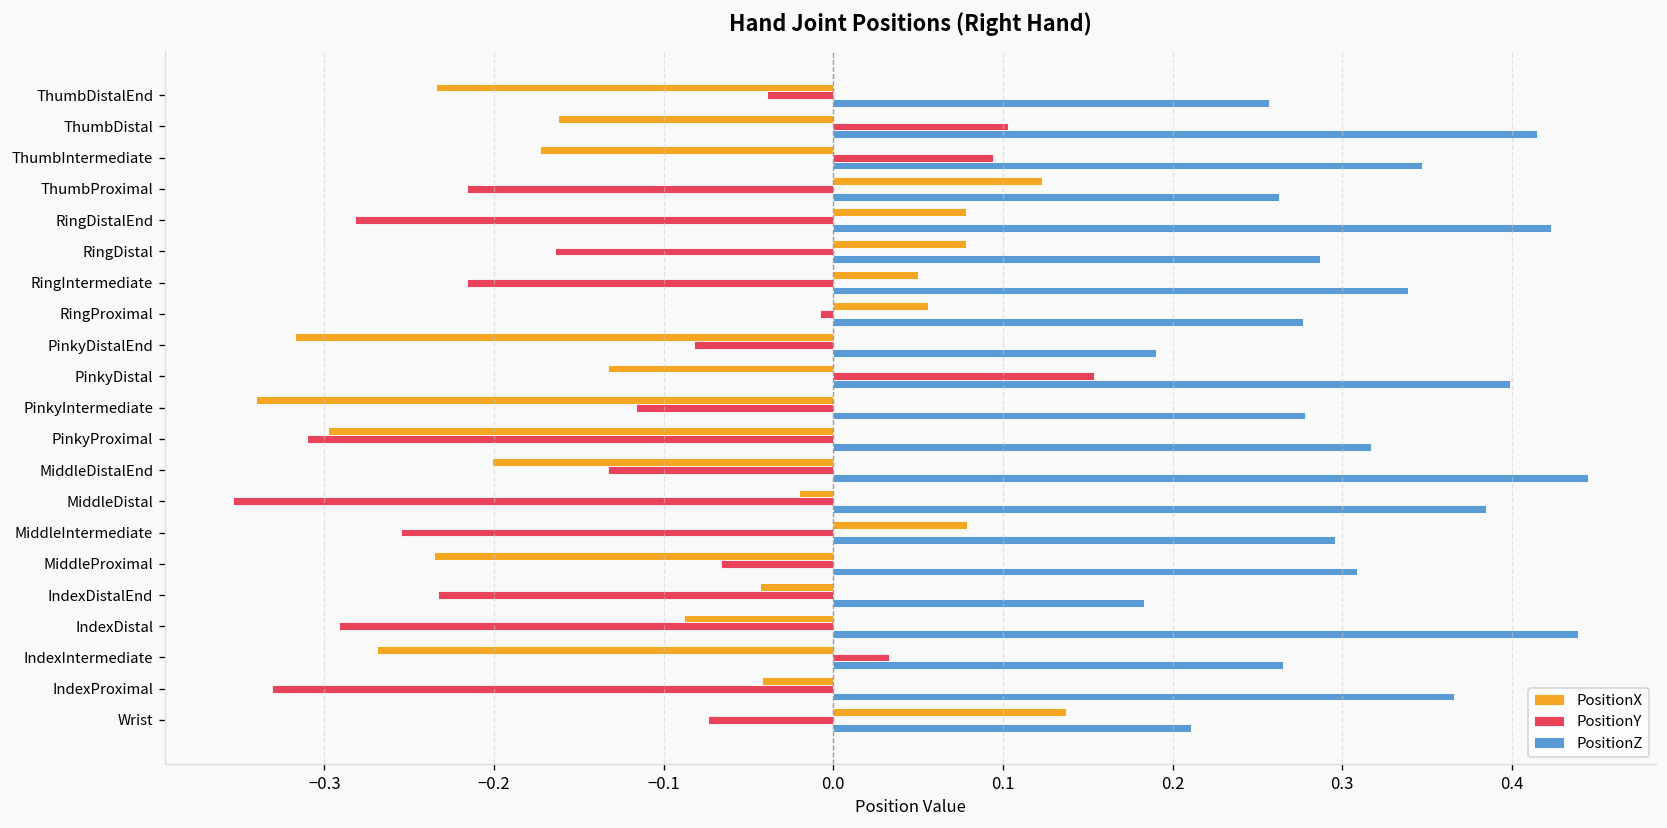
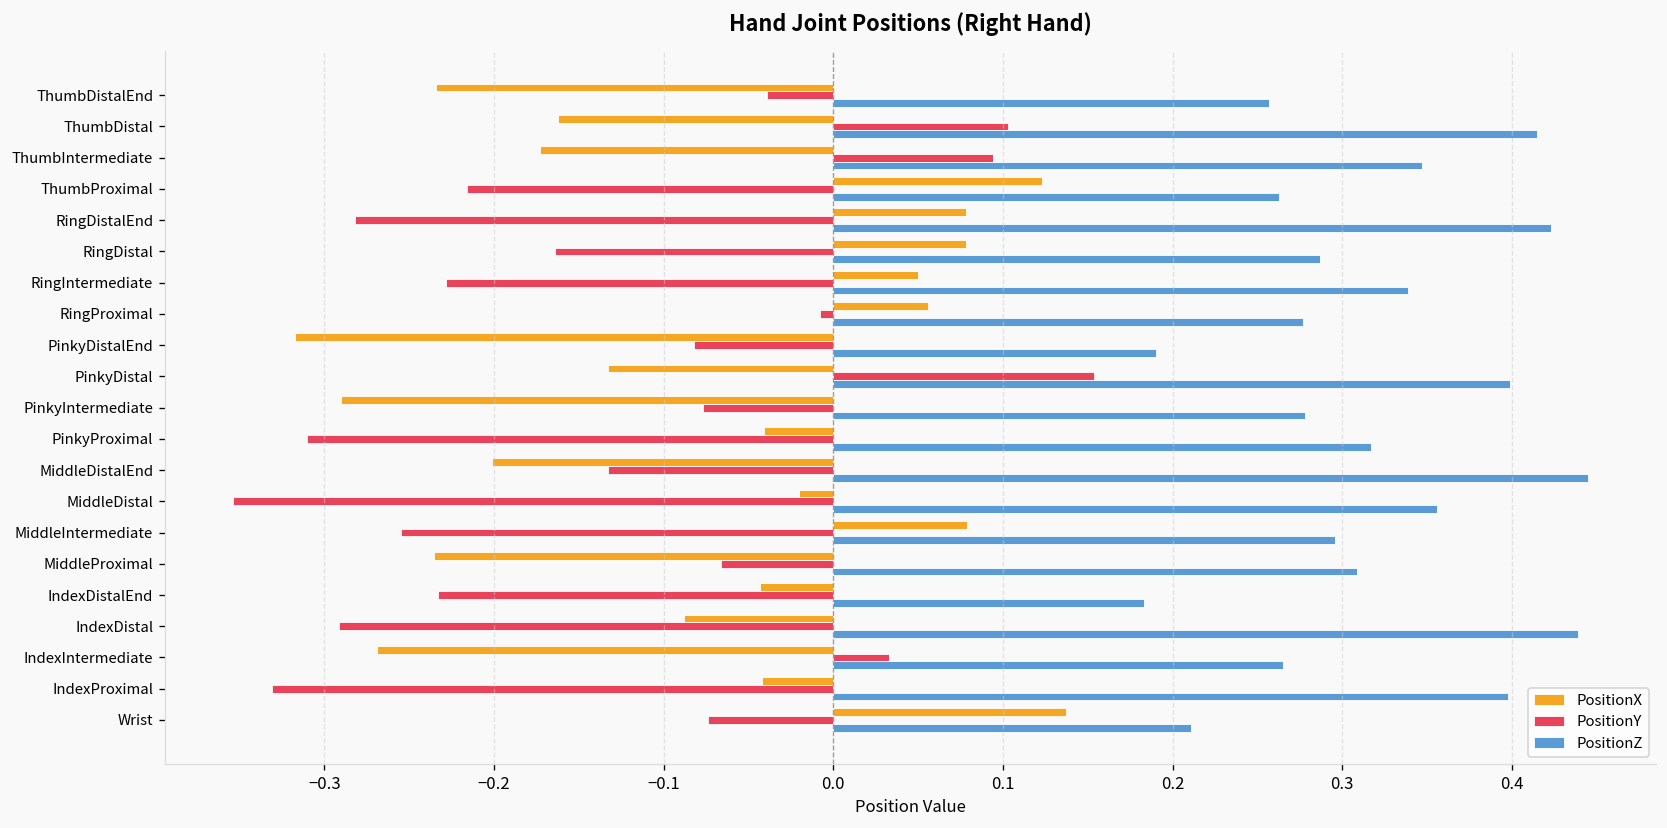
PositionY, RingIntermediate: -0.216 -> -0.228
PositionX, PinkyIntermediate: -0.34 -> -0.29
PositionY, PinkyIntermediate: -0.116 -> -0.077
PositionX, PinkyProximal: -0.298 -> -0.041
PositionZ, MiddleDistal: 0.385 -> 0.356
PositionZ, IndexProximal: 0.366 -> 0.398
